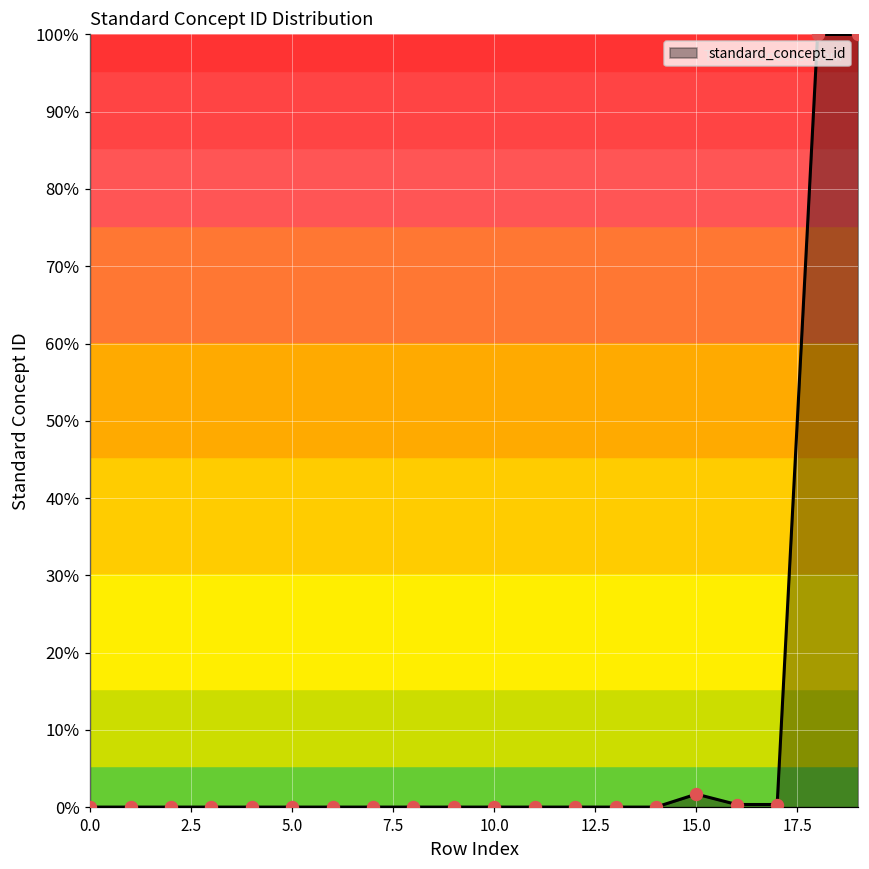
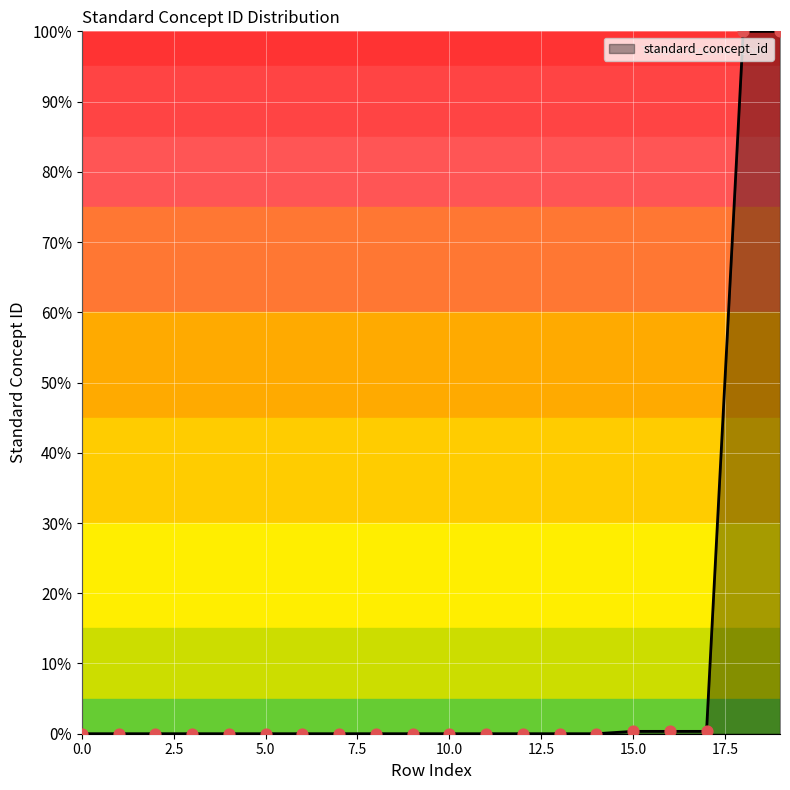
15.0: 2% -> 0%
